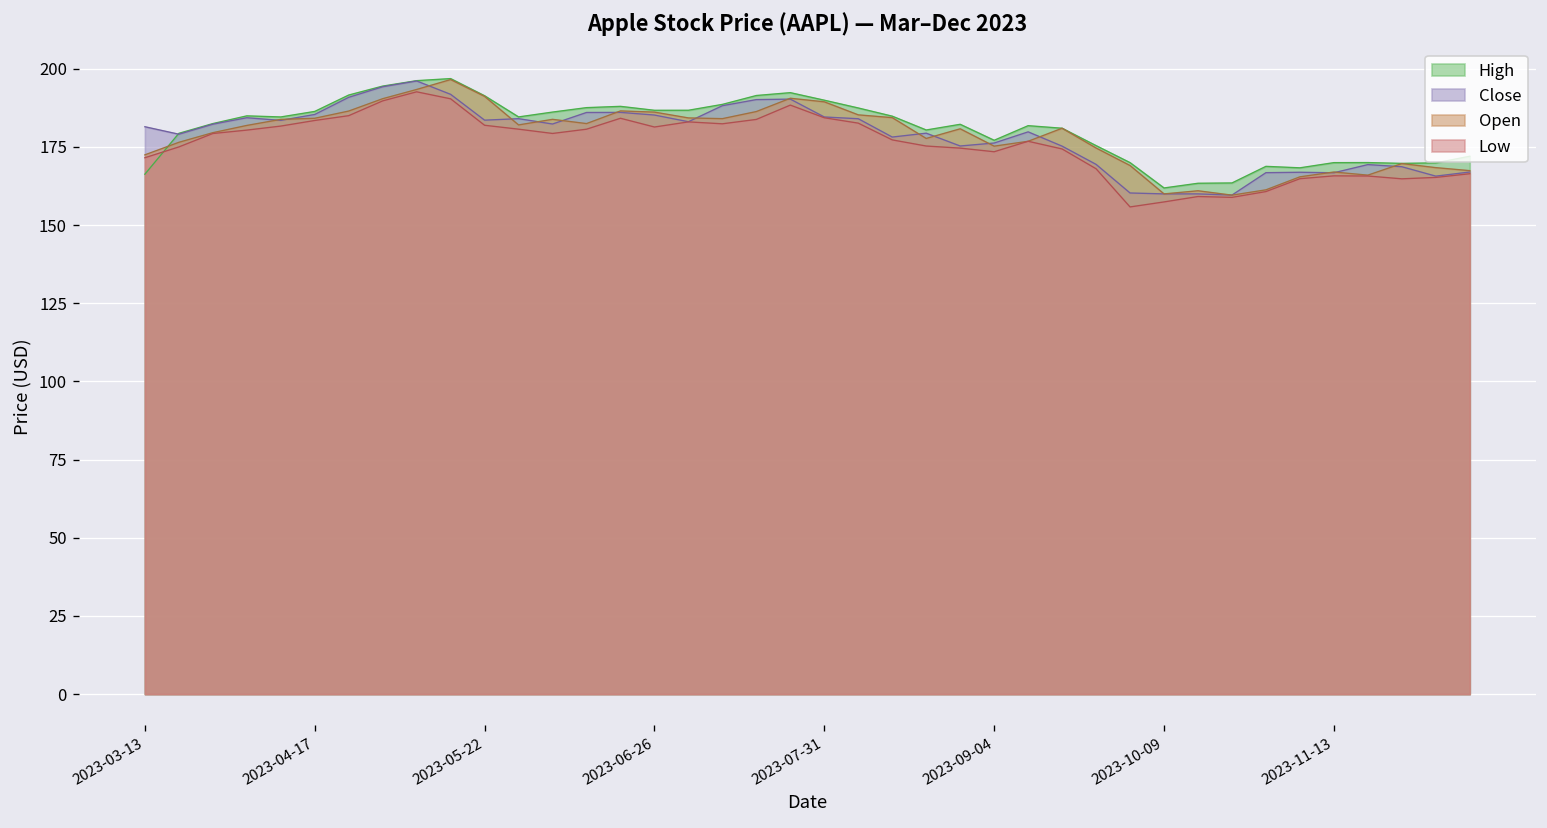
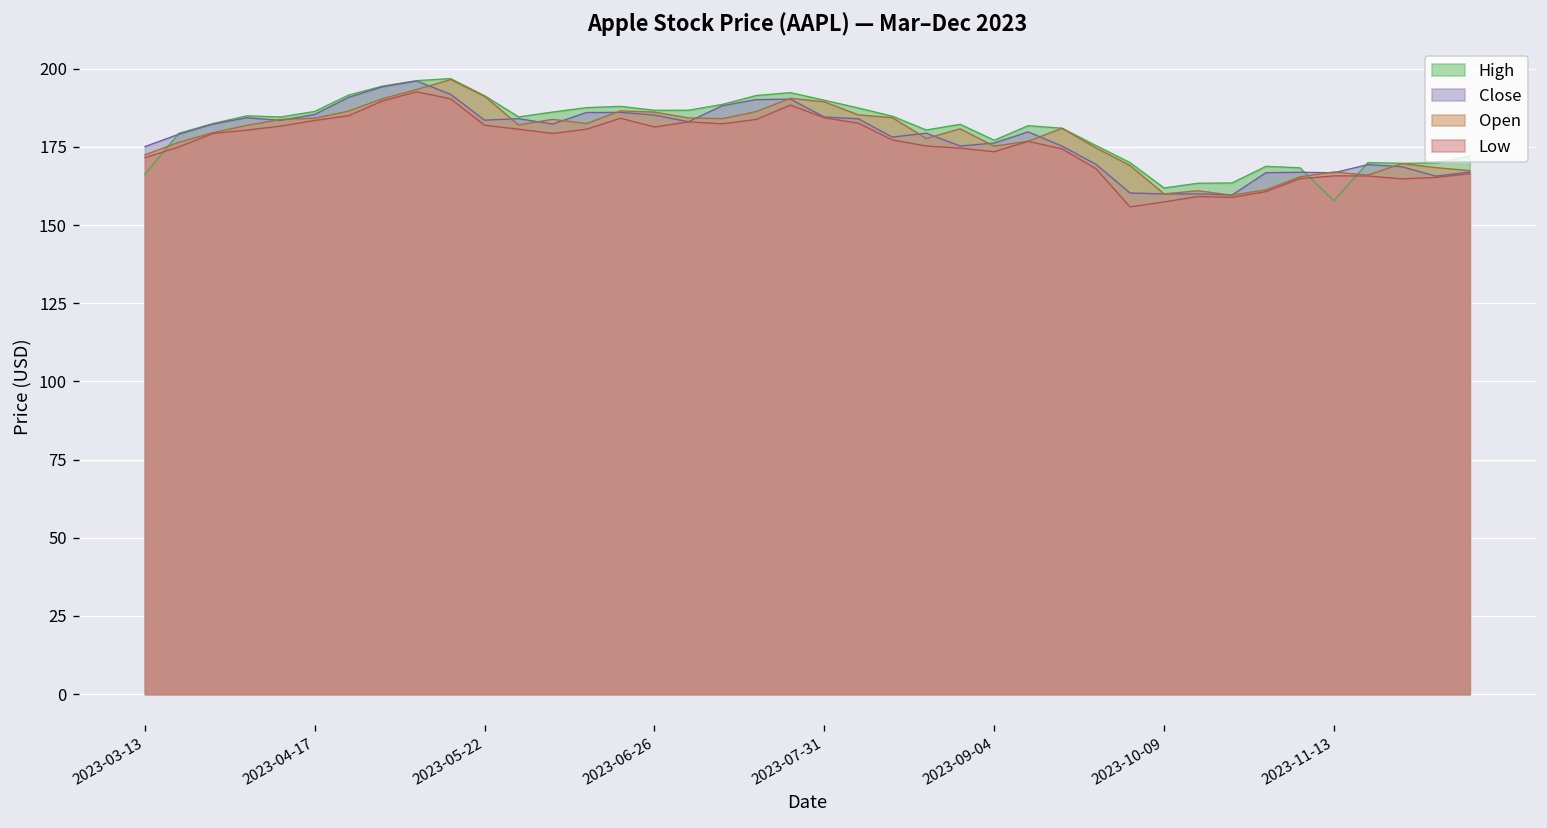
Close, 2023-03-13: 181 -> 175
High, 2023-11-13: 170 -> 158
